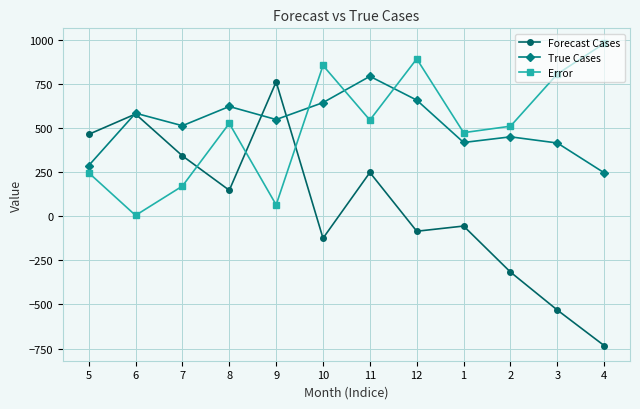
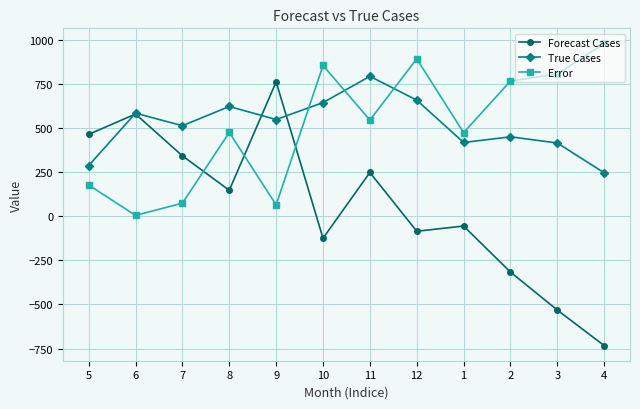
Error, 5: 250 -> 180
Error, 7: 170 -> 70
Error, 8: 530 -> 470
Error, 2: 510 -> 770
